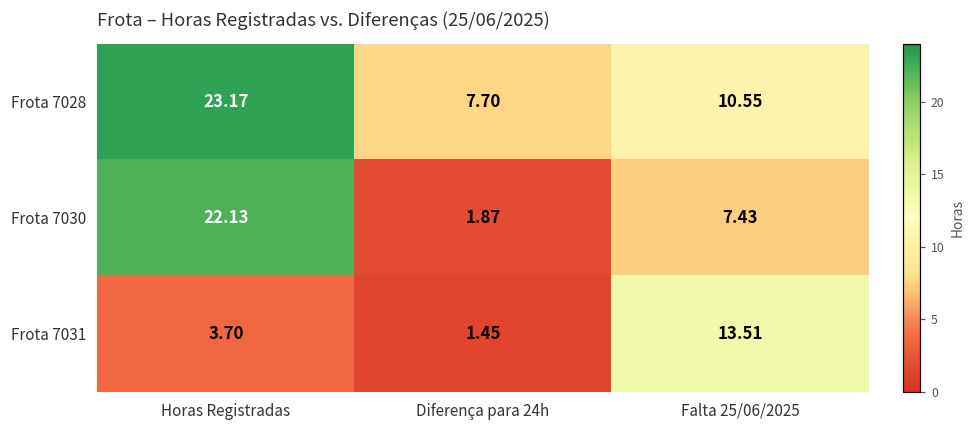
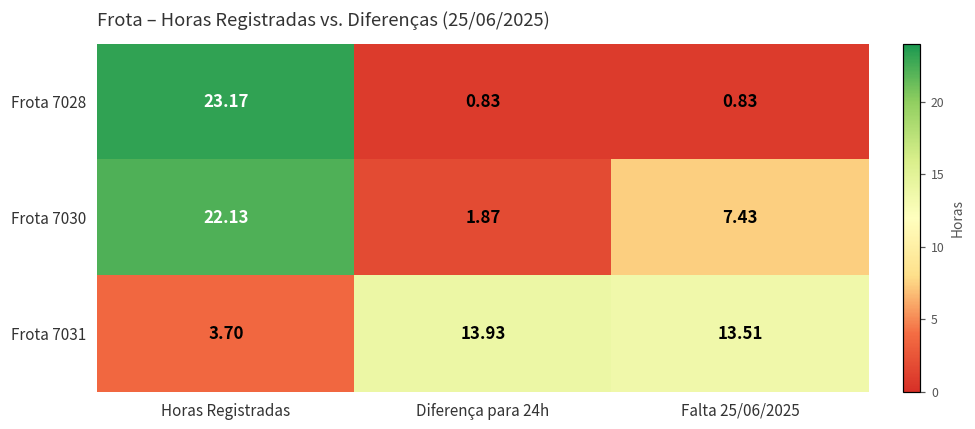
Frota 7028, Diferença para 24h: 7.70 -> 0.83
Frota 7028, Falta 25/06/2025: 10.55 -> 0.83
Frota 7031, Diferença para 24h: 1.45 -> 13.93
